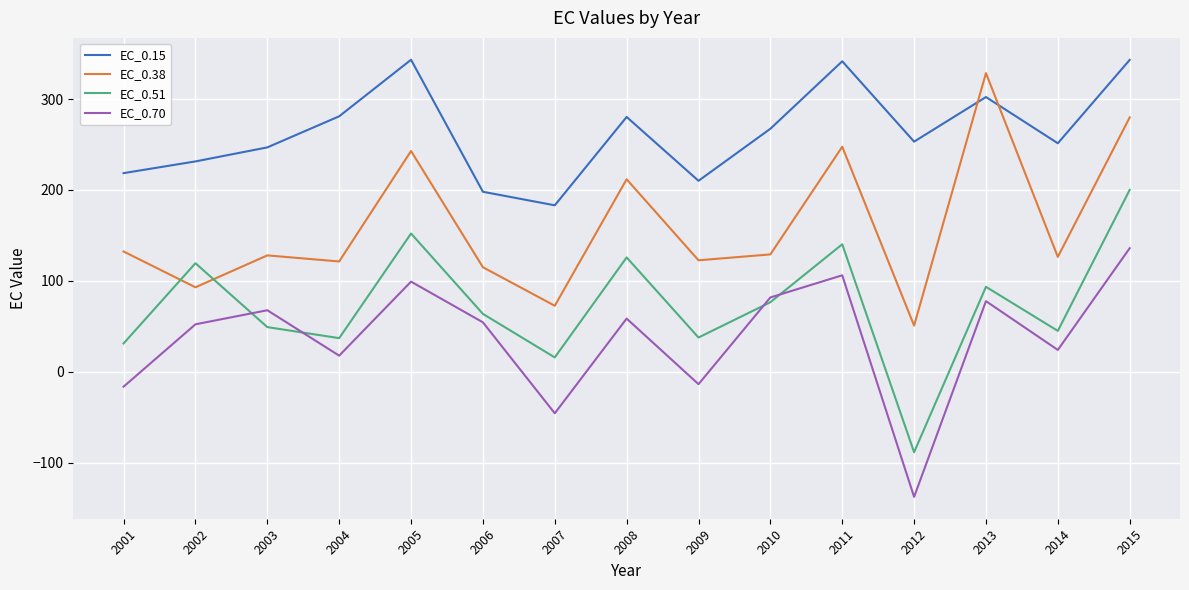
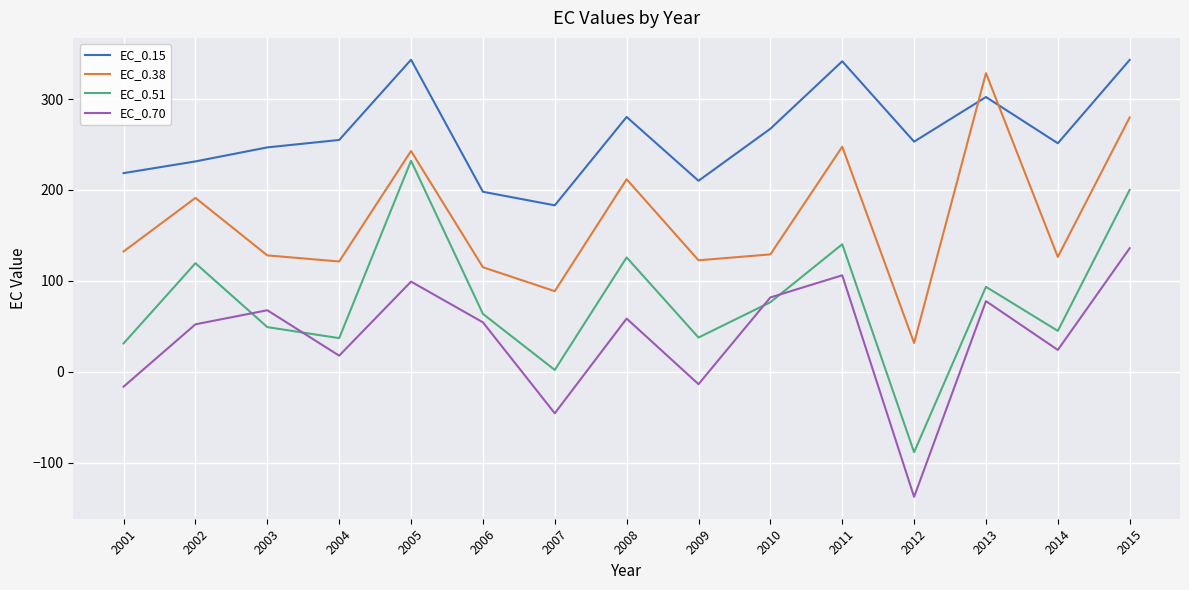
EC_0.38, 2002: 90 -> 190
EC_0.15, 2004: 280 -> 260
EC_0.51, 2005: 150 -> 230
EC_0.38, 2007: 70 -> 90
EC_0.51, 2007: 20 -> 0
EC_0.38, 2012: 50 -> 30
